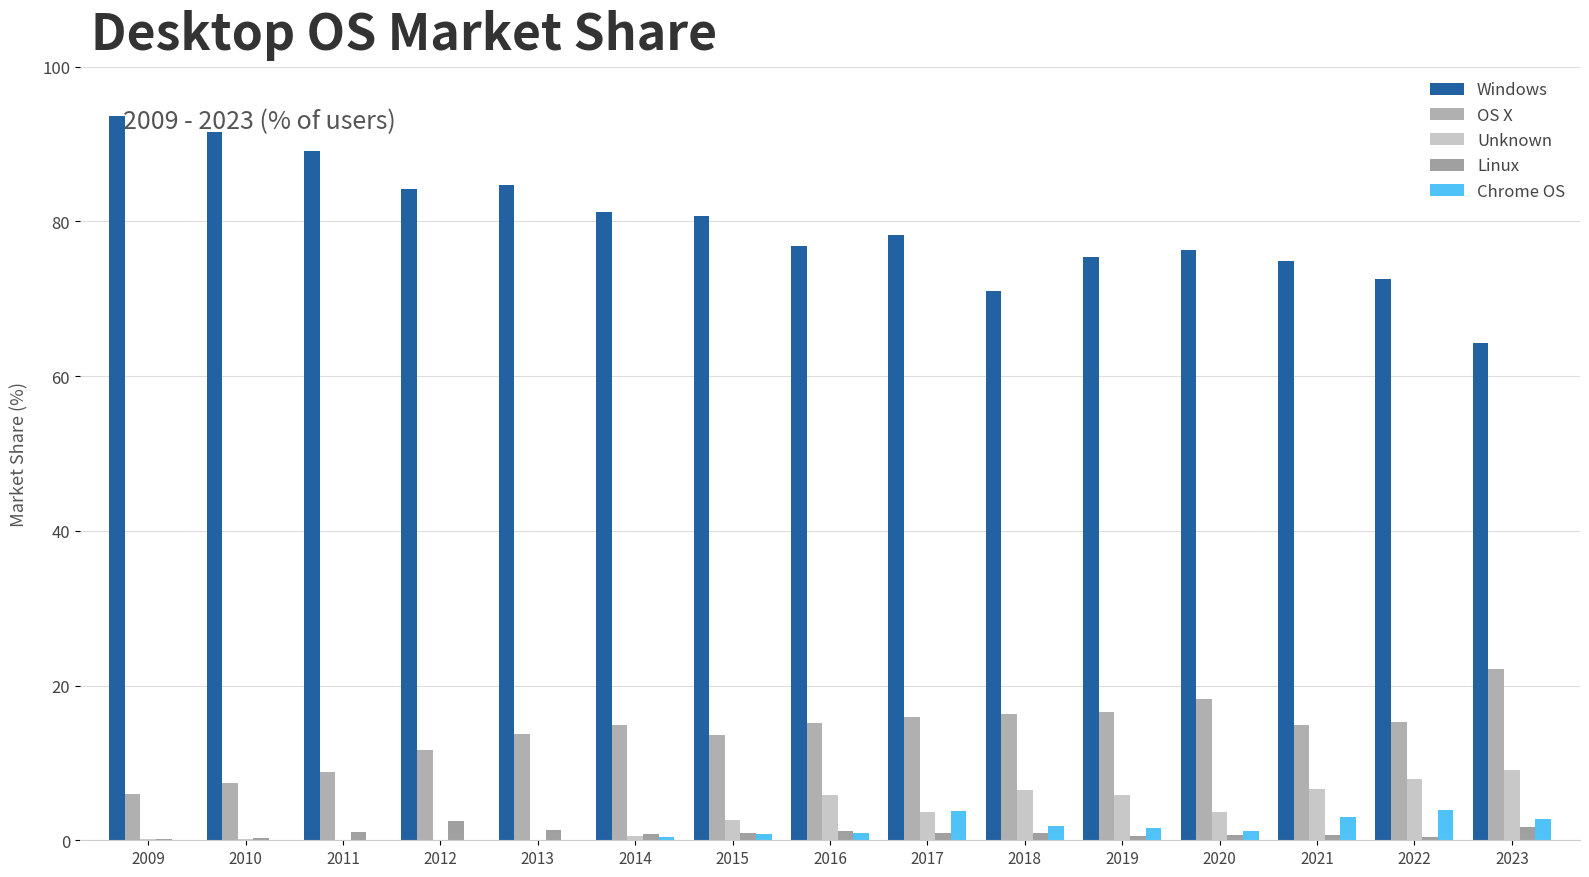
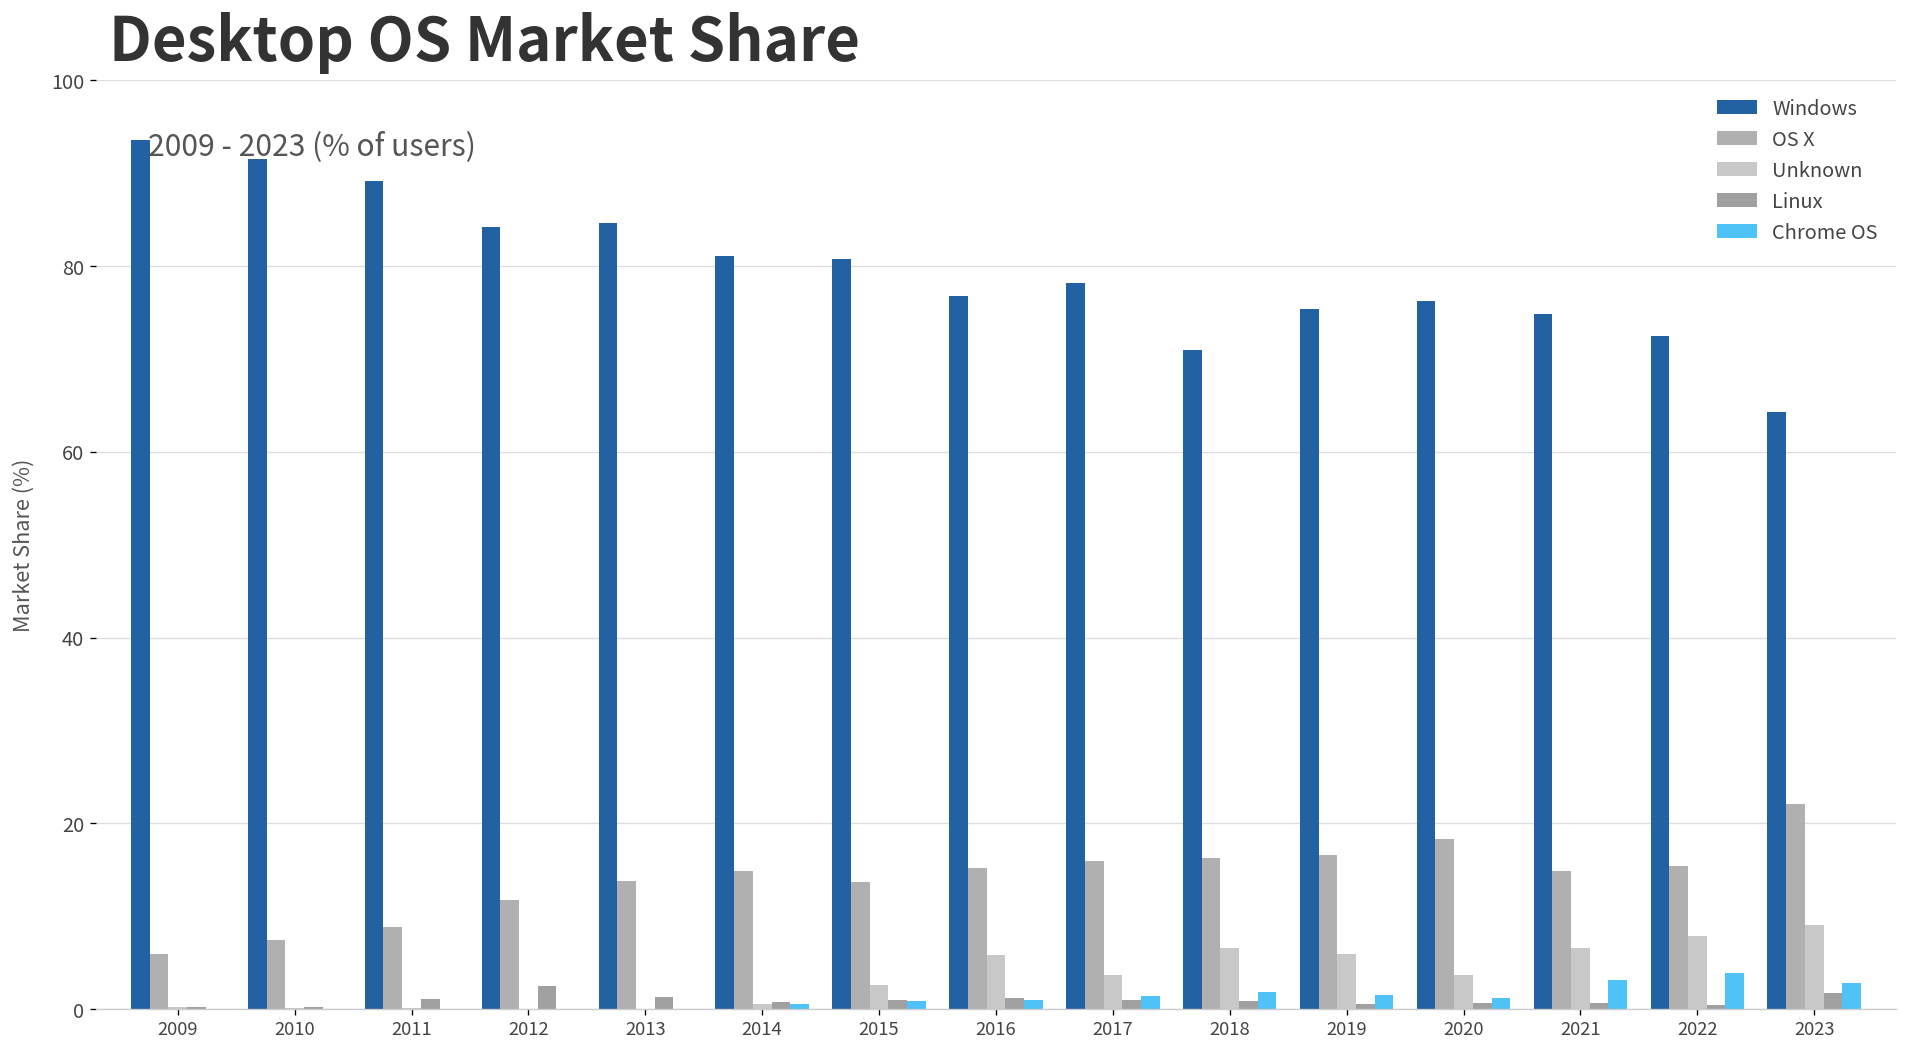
Chrome OS, 2017: 4 -> 1
